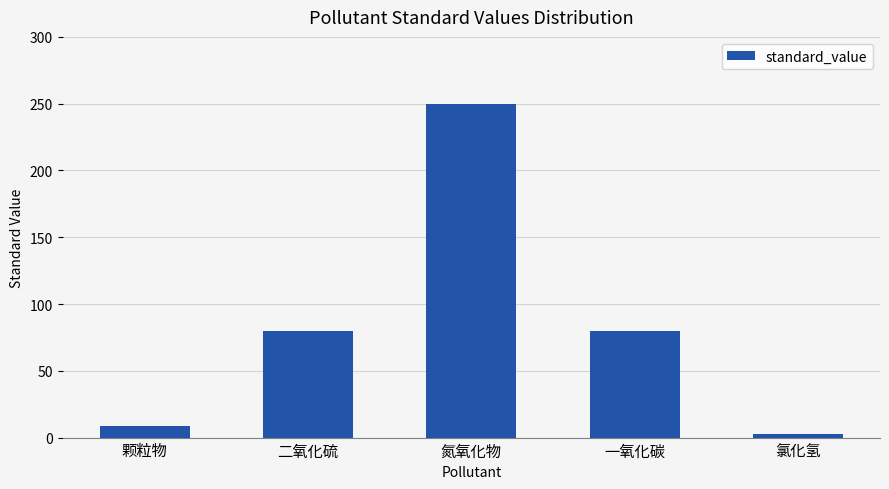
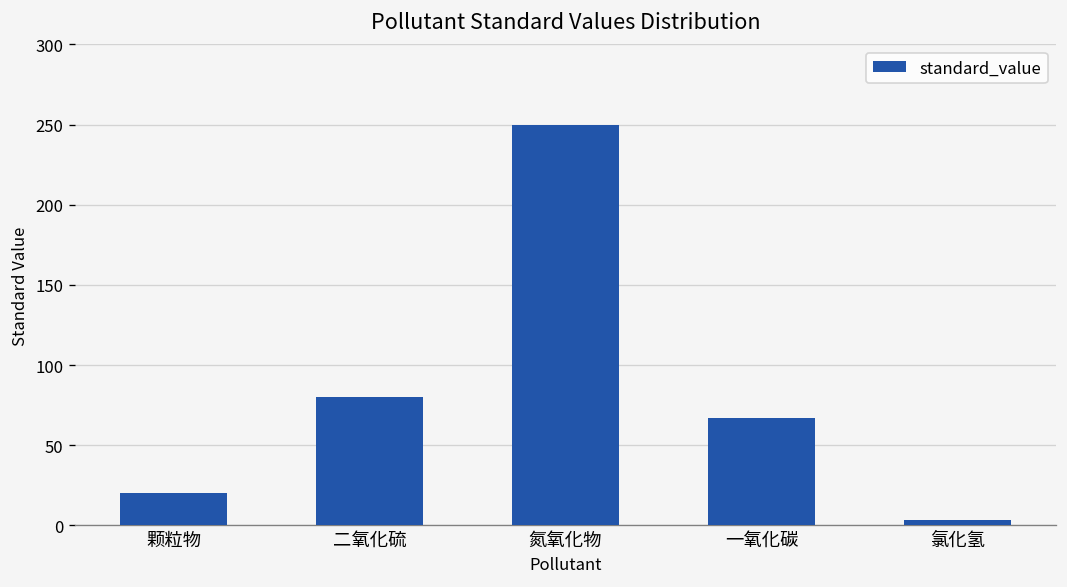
颗粒物: 9 -> 20
一氧化碳: 80 -> 67
